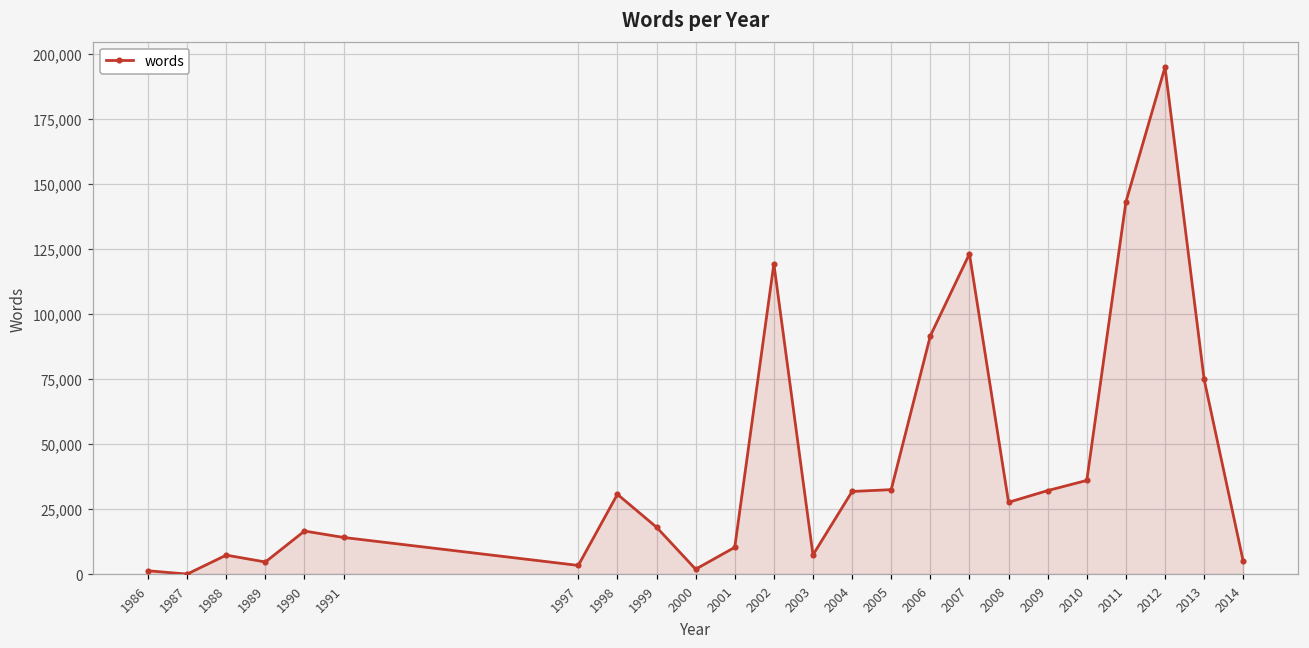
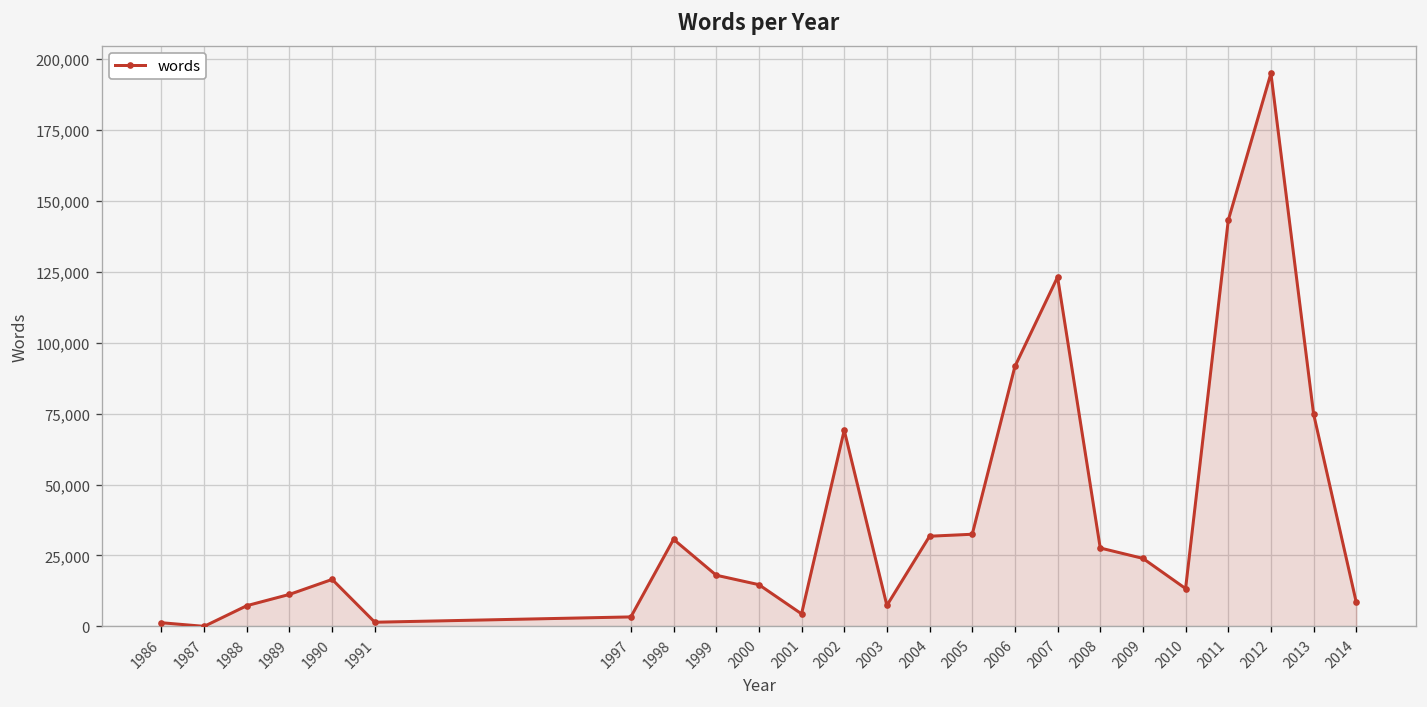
1989: 5,000 -> 11,000
1991: 14,000 -> 1,000
2000: 2,000 -> 15,000
2001: 10,000 -> 4,000
2002: 119,000 -> 69,000
2009: 32,000 -> 24,000
2010: 36,000 -> 13,000
2014: 5,000 -> 8,000
